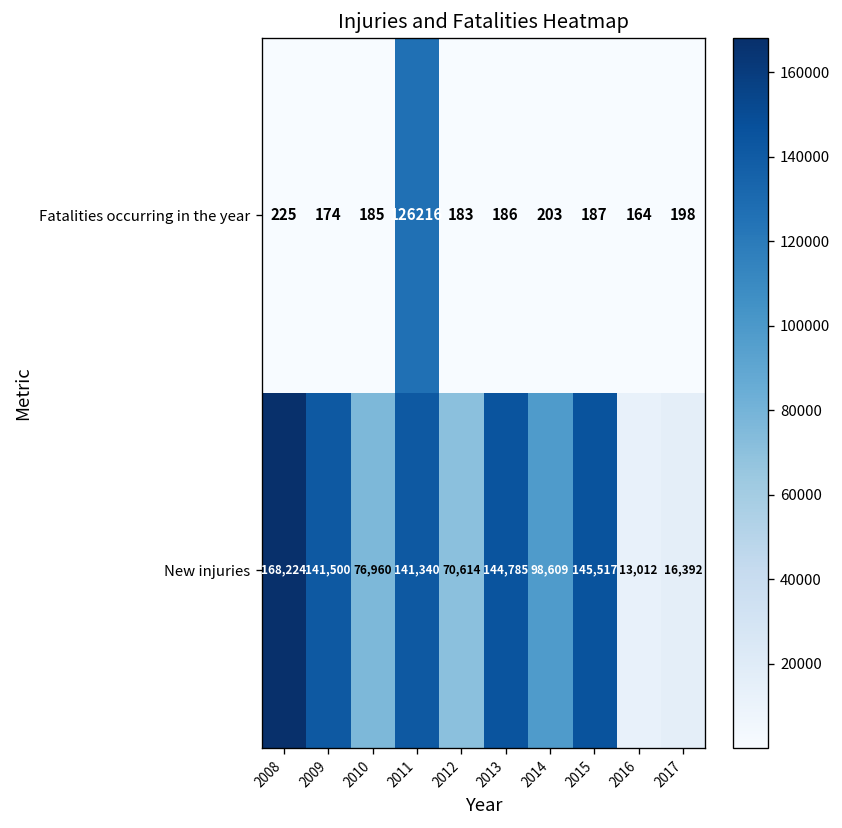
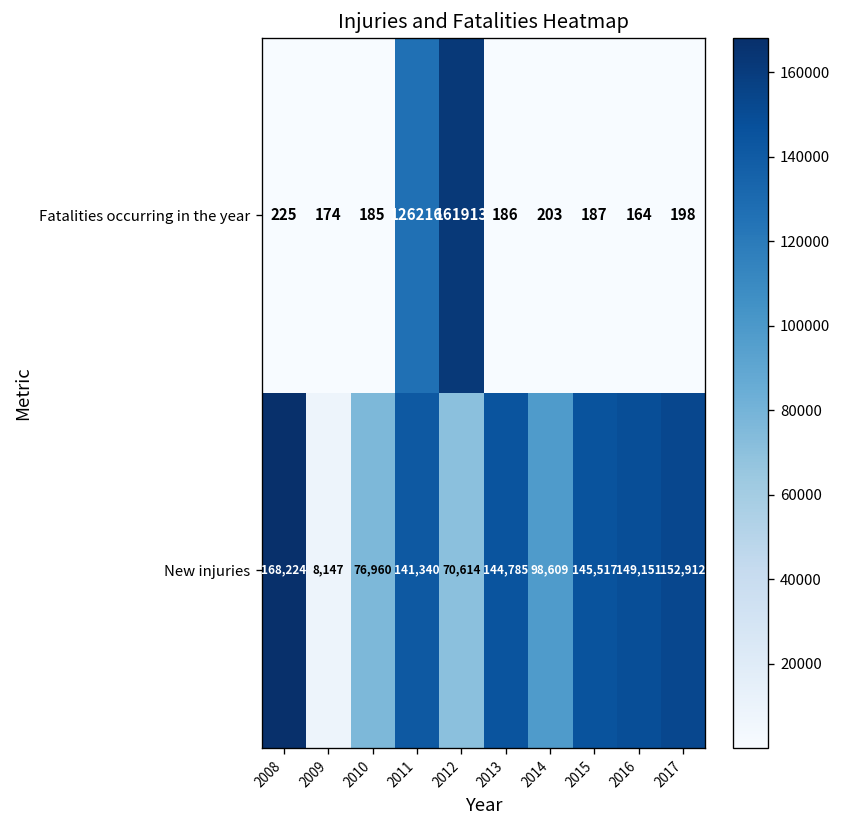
Fatalities occurring in the year, 2012: 183 -> 161913
New injuries, 2009: 141,500 -> 8,147
New injuries, 2016: 13,012 -> 149,151
New injuries, 2017: 16,392 -> 152,912
